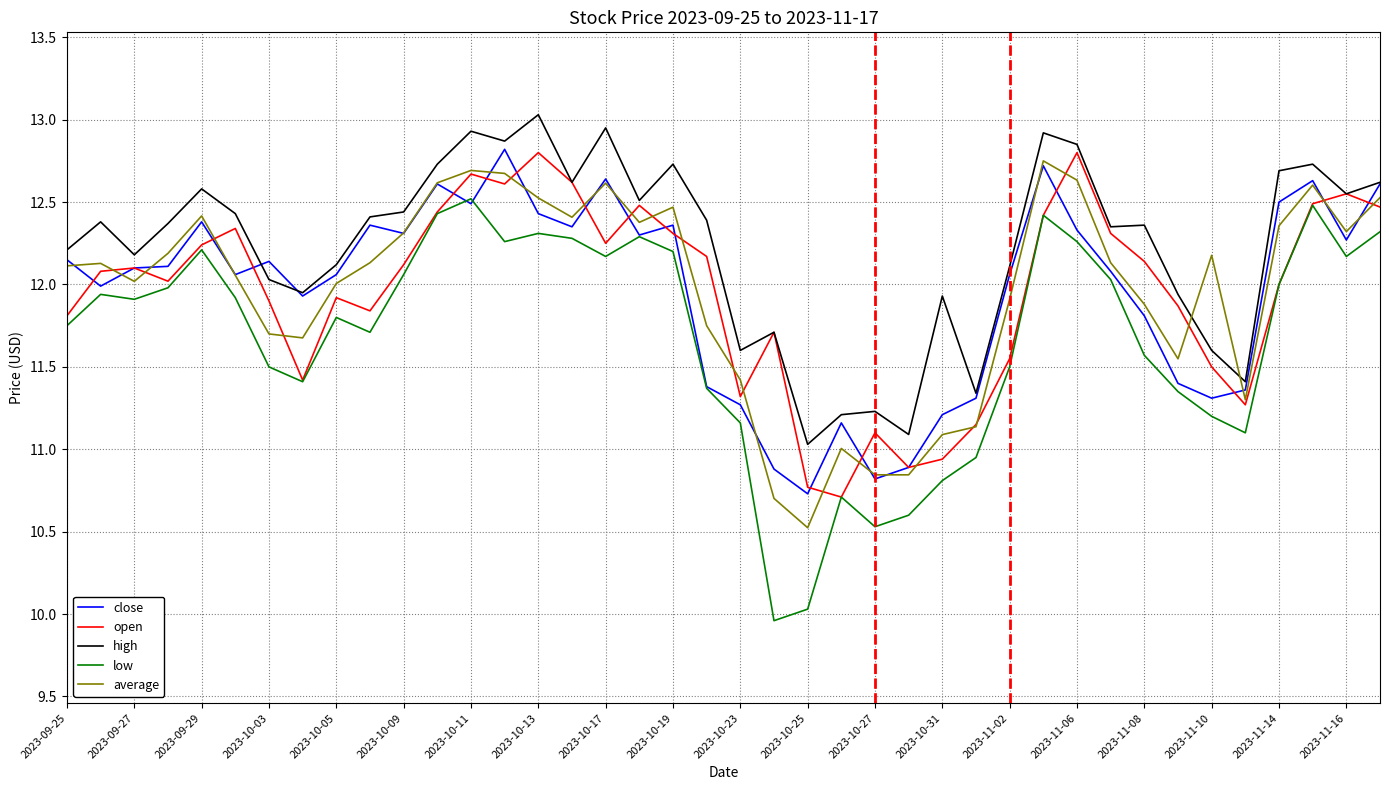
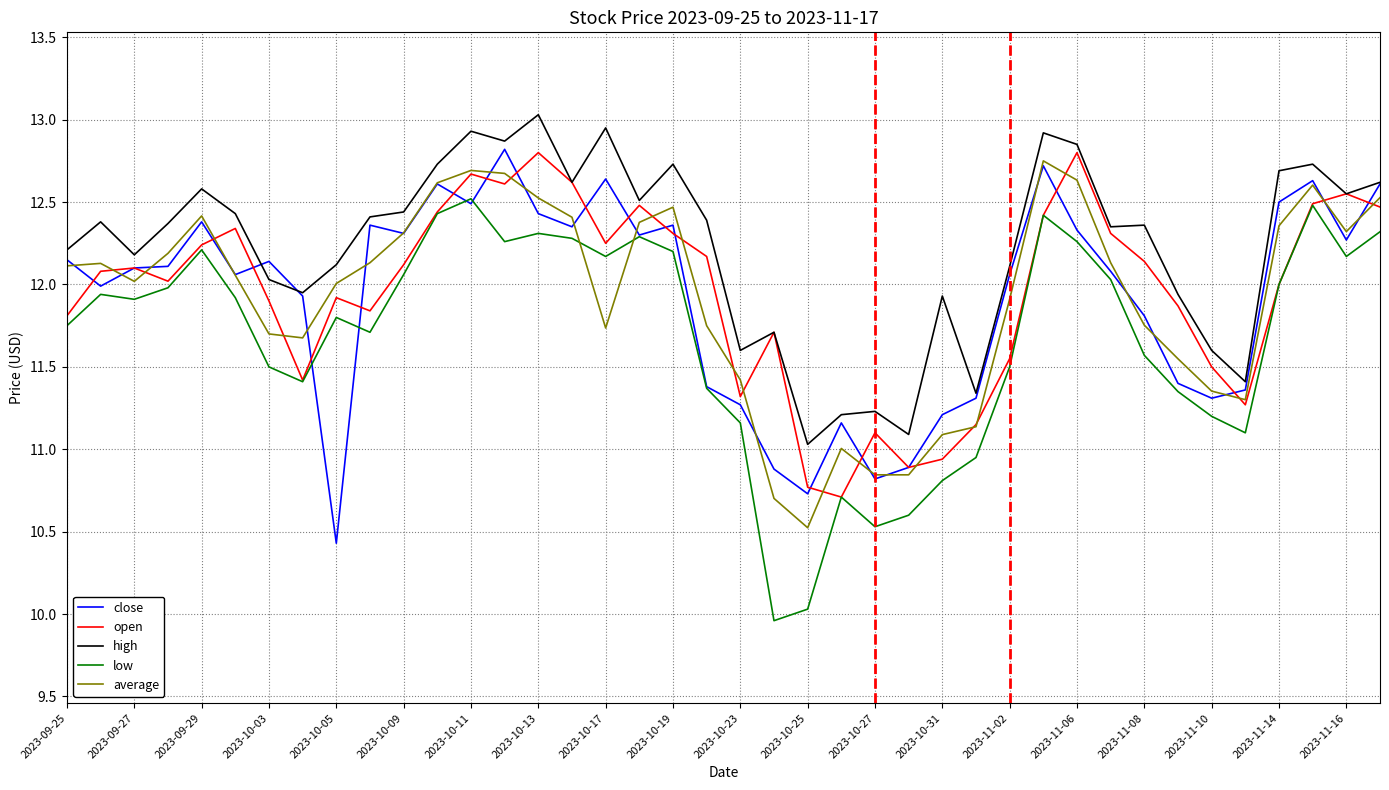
close, 2023-10-05: 12.06 -> 10.43
average, 2023-10-17: 12.62 -> 11.74
average, 2023-11-08: 11.88 -> 11.75
average, 2023-11-10: 12.18 -> 11.35
